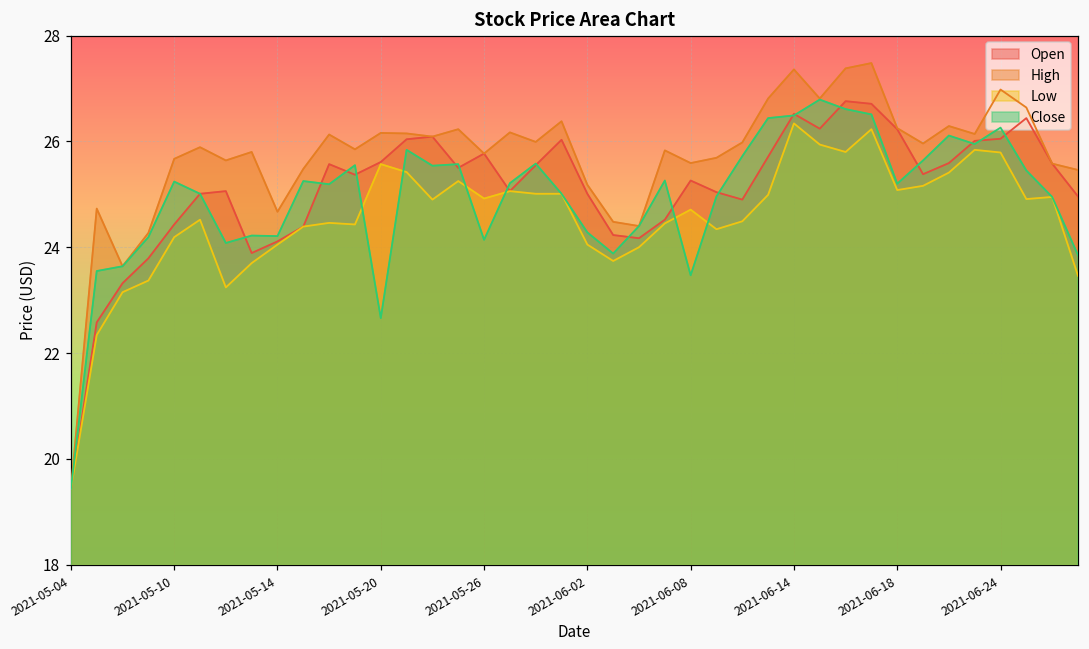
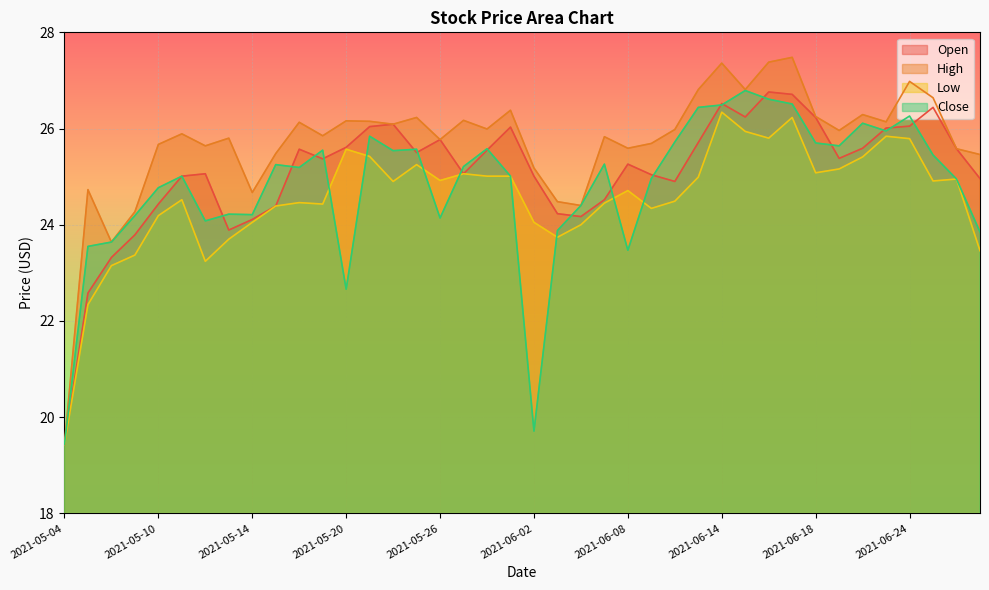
Close, 2021-05-10: 25.2 -> 24.8
Close, 2021-06-02: 24.3 -> 19.7
Close, 2021-06-18: 25.2 -> 25.7
